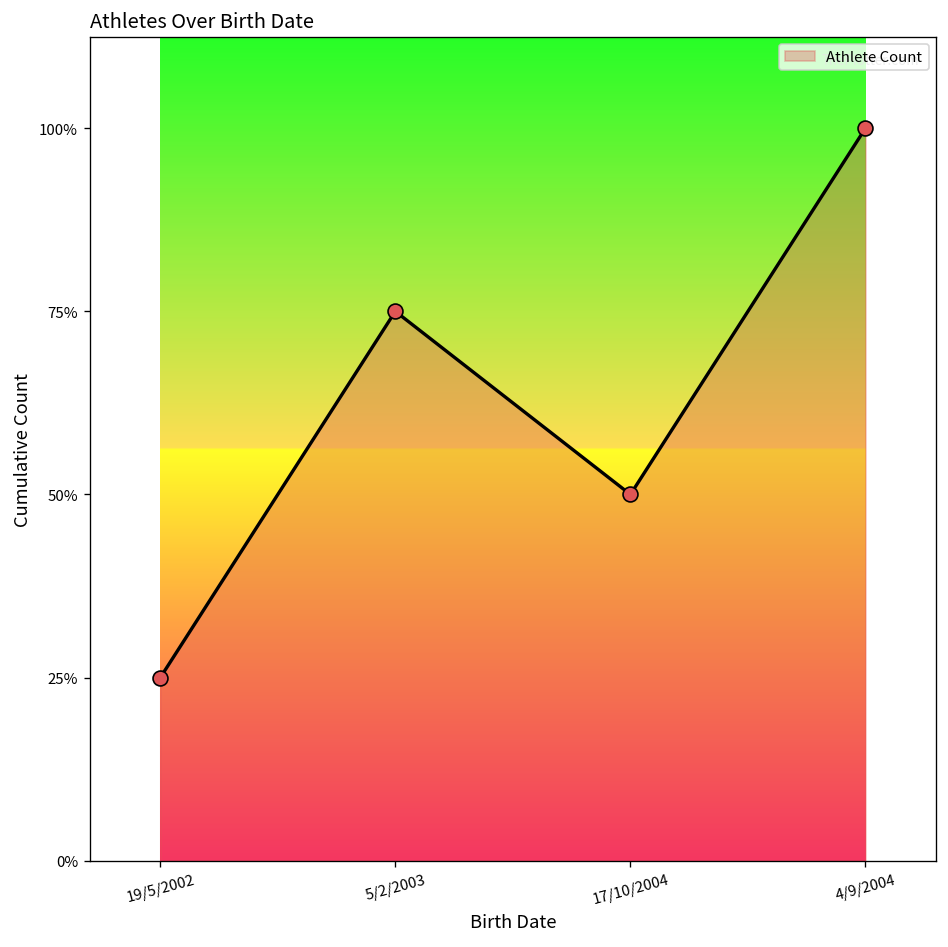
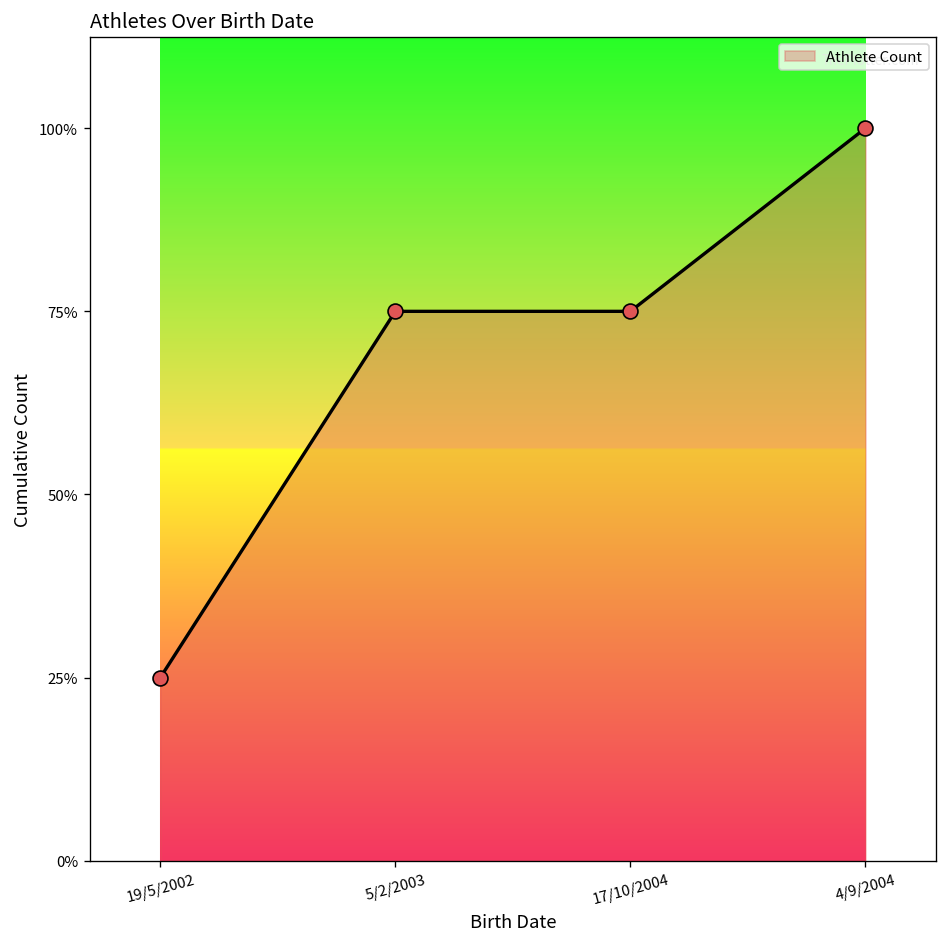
17/10/2004: 50% -> 75%
